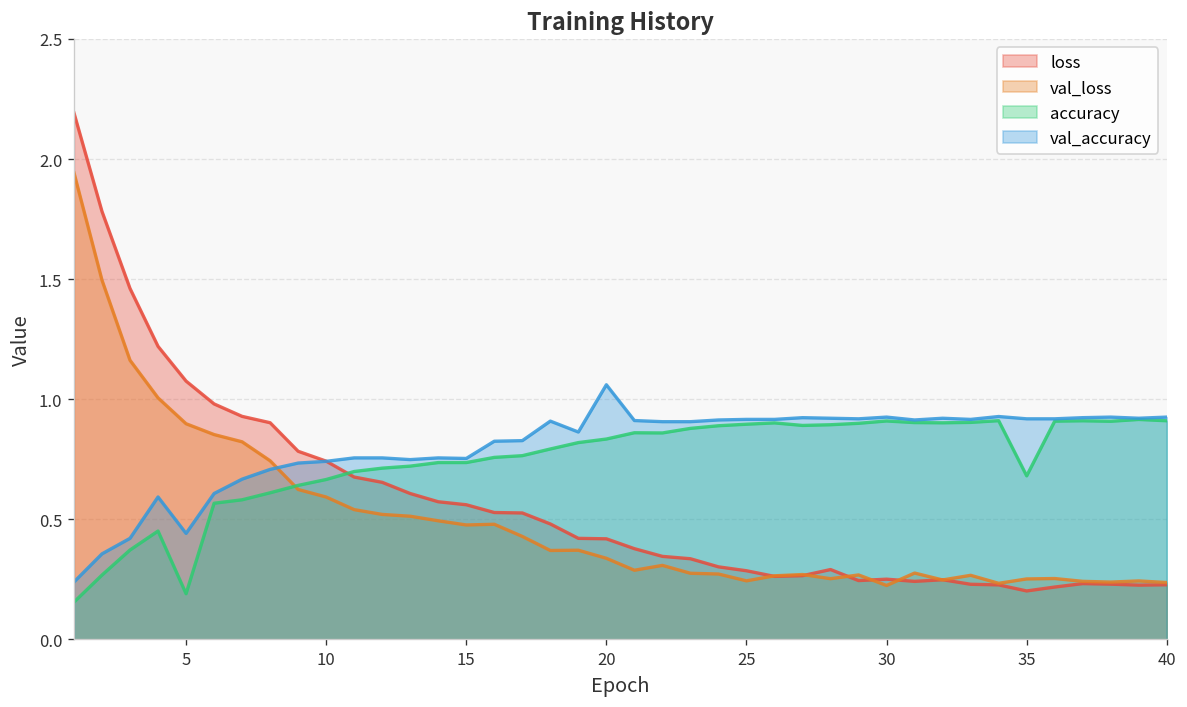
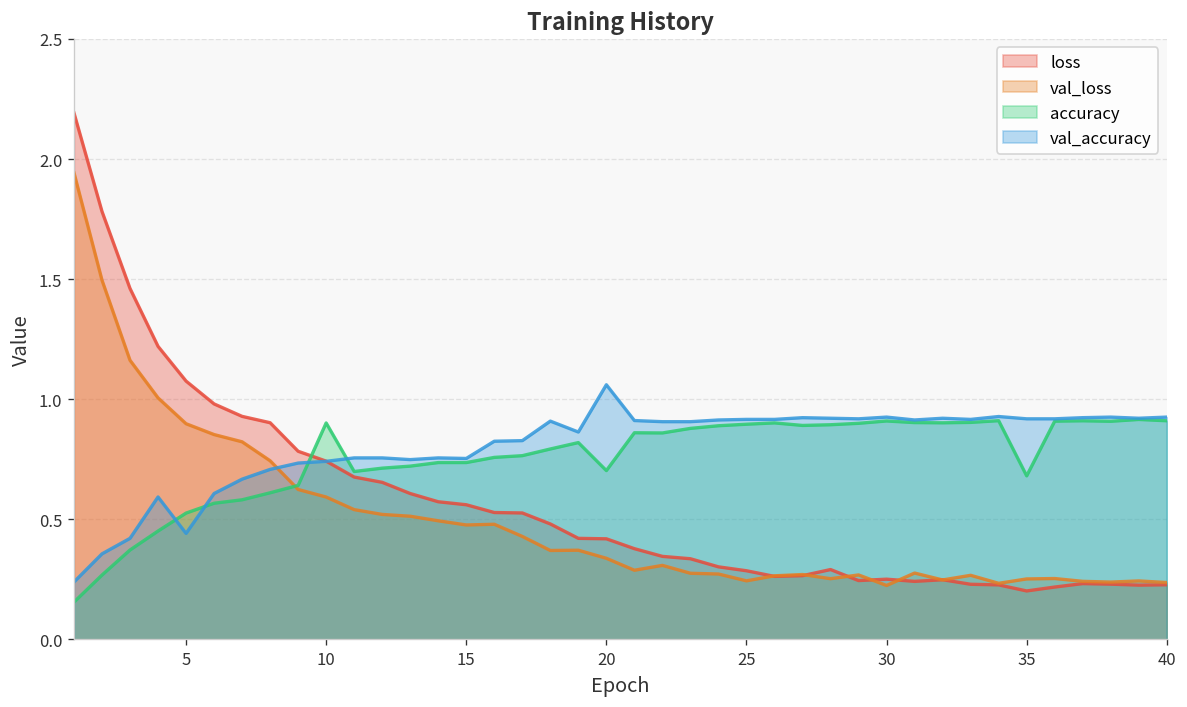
accuracy, 5: 0.19 -> 0.53
accuracy, 10: 0.67 -> 0.90
accuracy, 20: 0.83 -> 0.70
